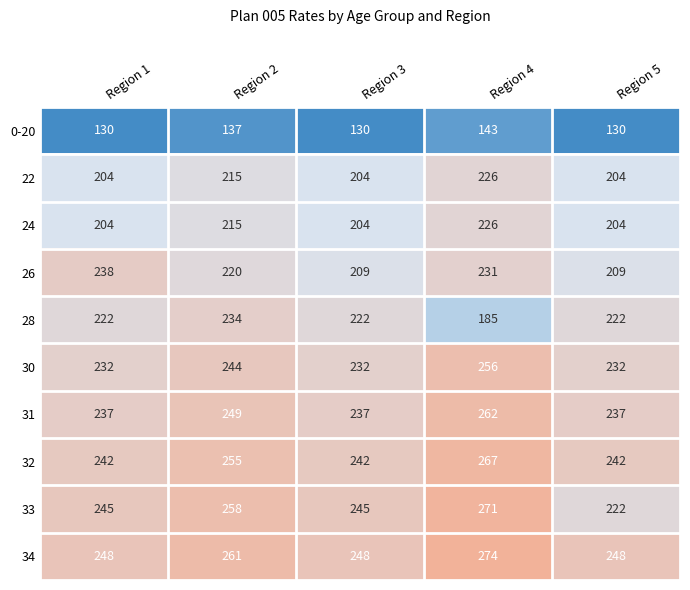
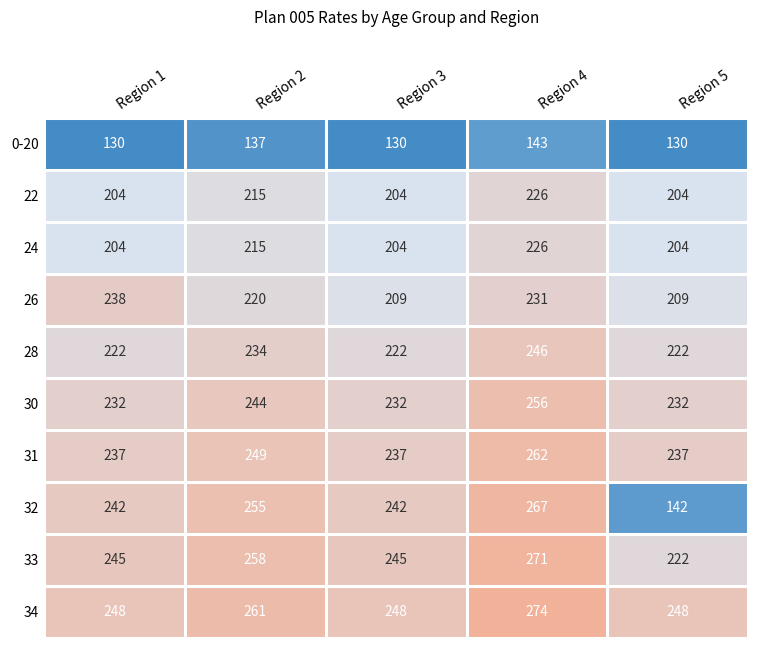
28, Region 4: 185 -> 246
32, Region 5: 242 -> 142
